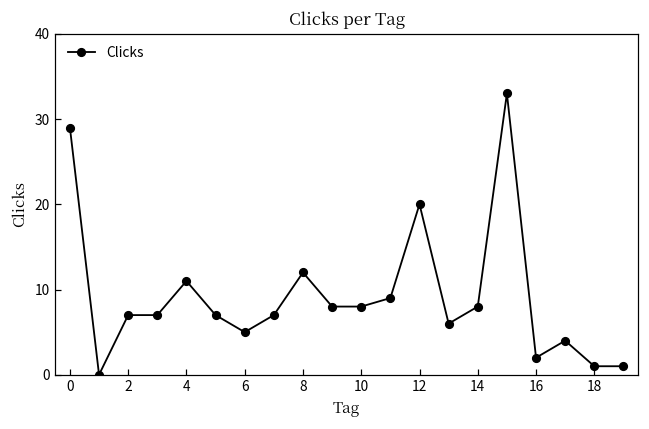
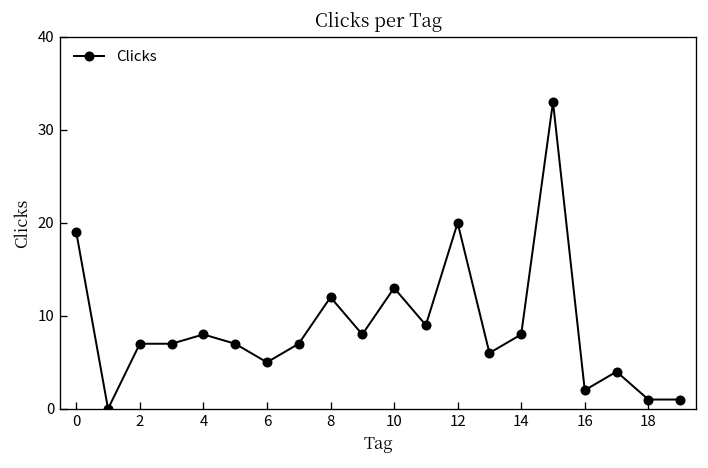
0: 29 -> 19
4: 11 -> 8
10: 8 -> 13
